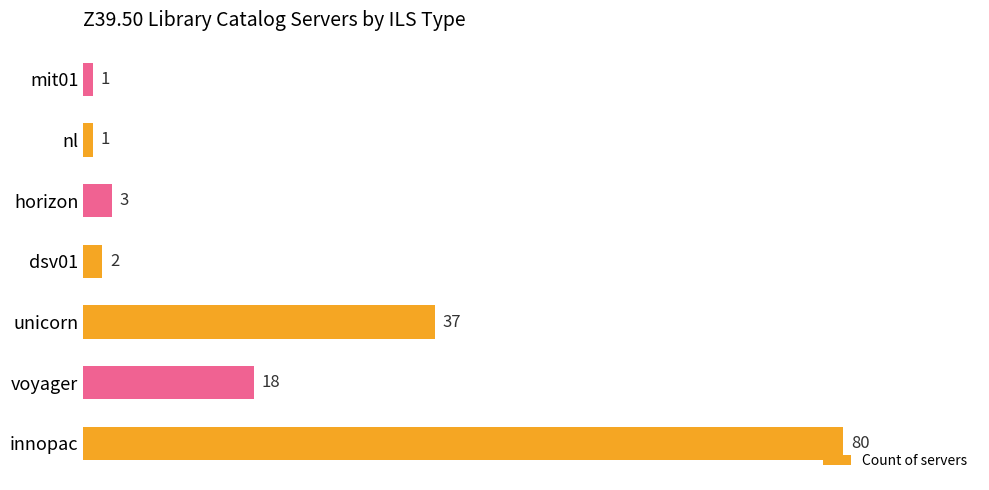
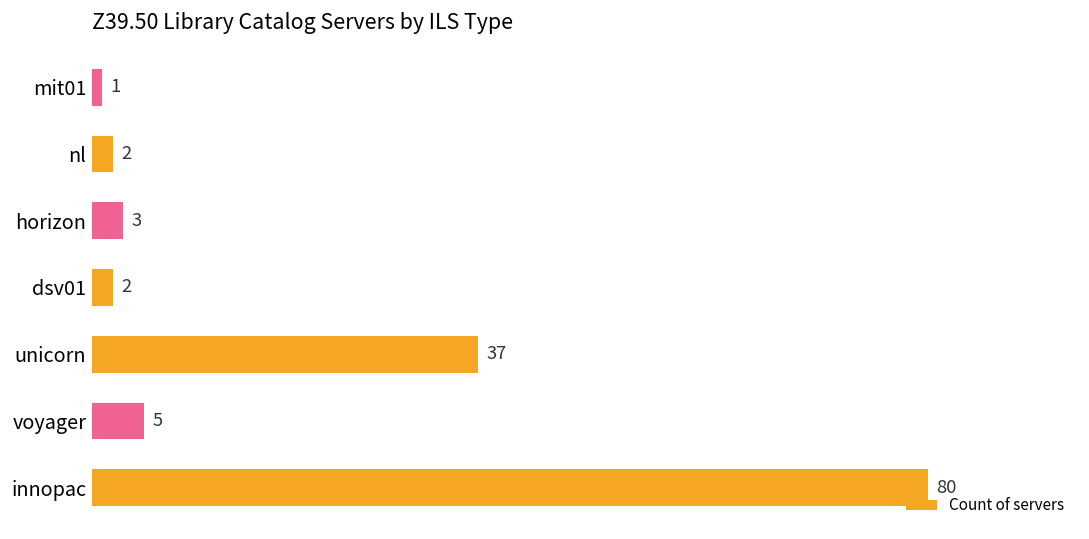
nl: 1 -> 2
voyager: 18 -> 5
